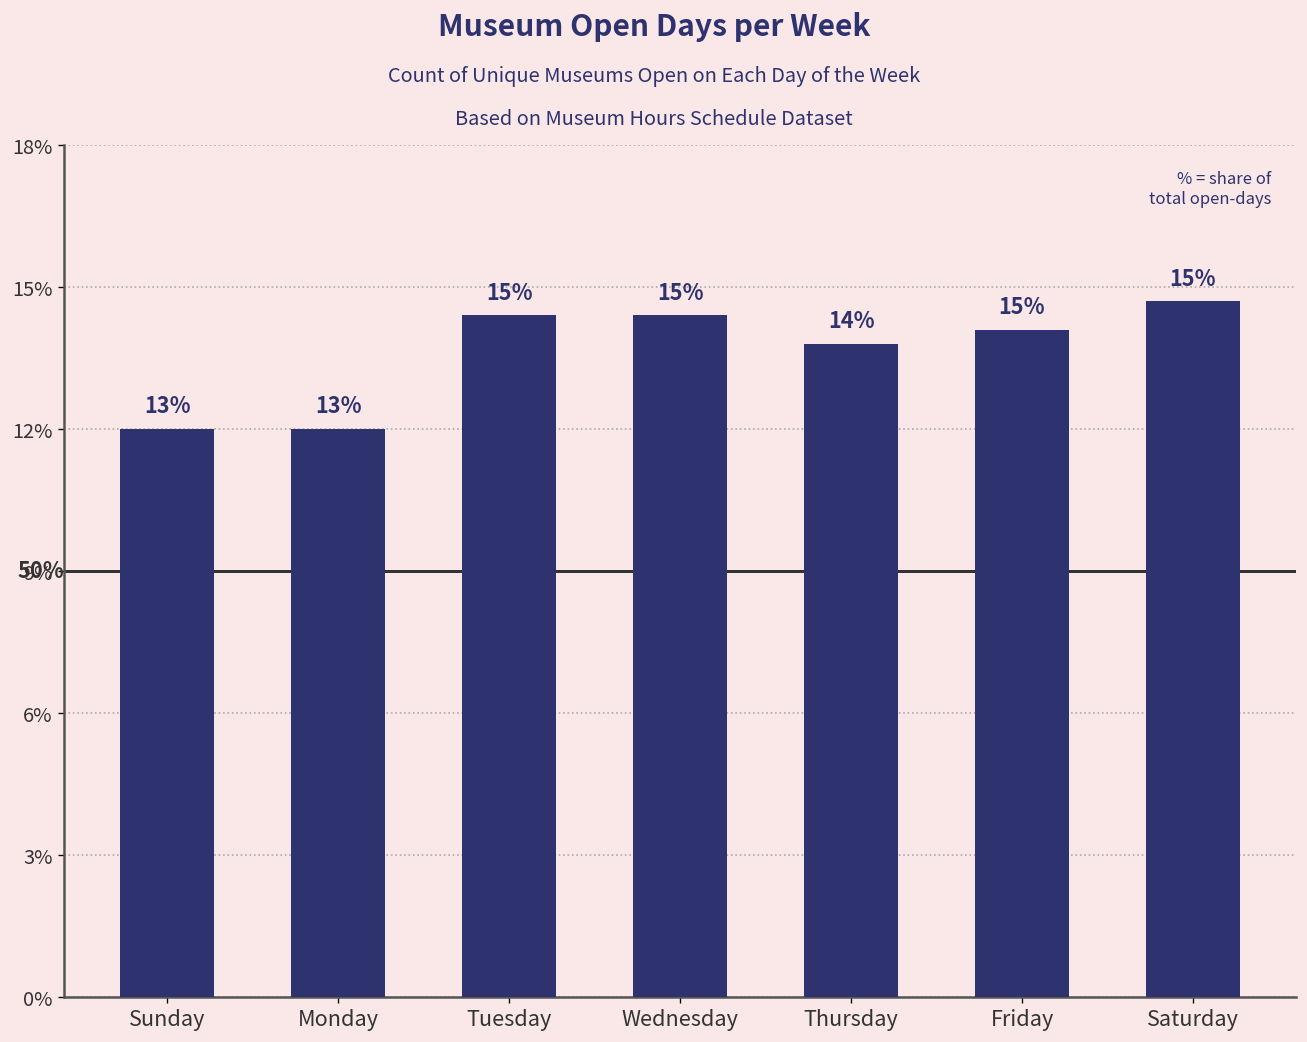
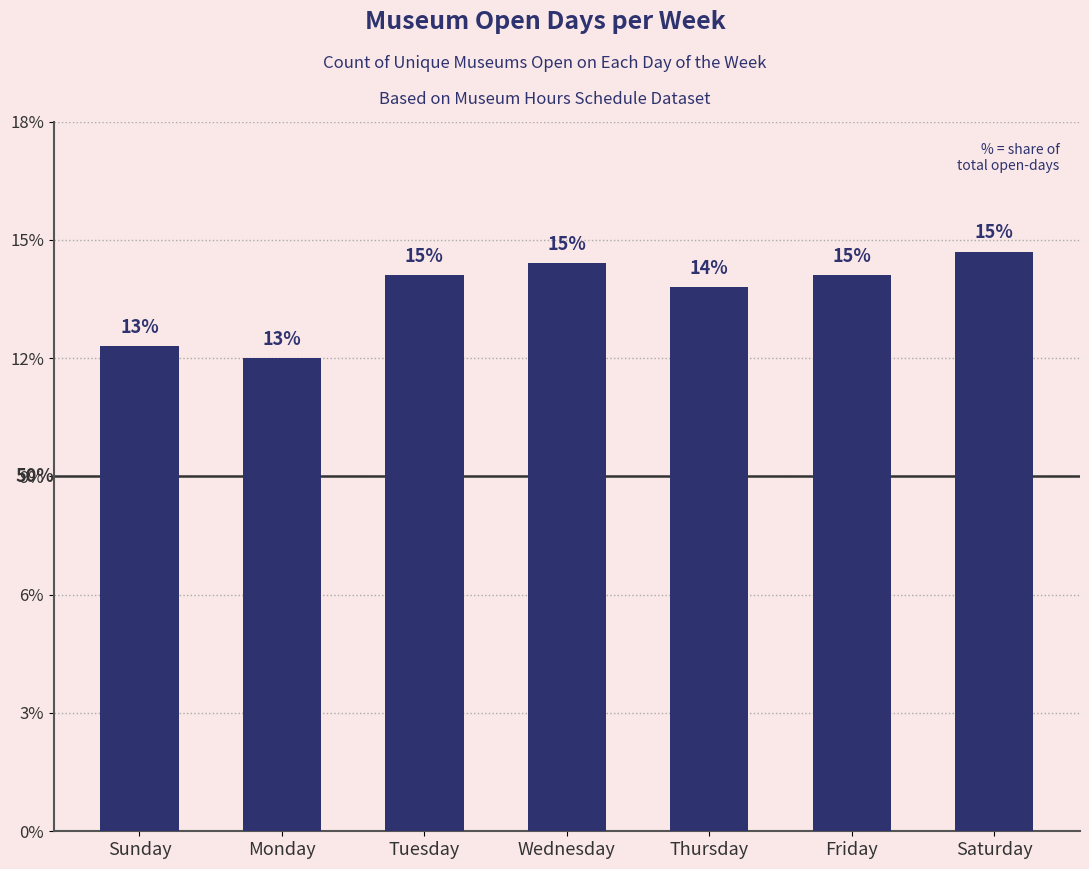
Sunday: 12.0% -> 12.3%
Tuesday: 14.4% -> 14.1%
